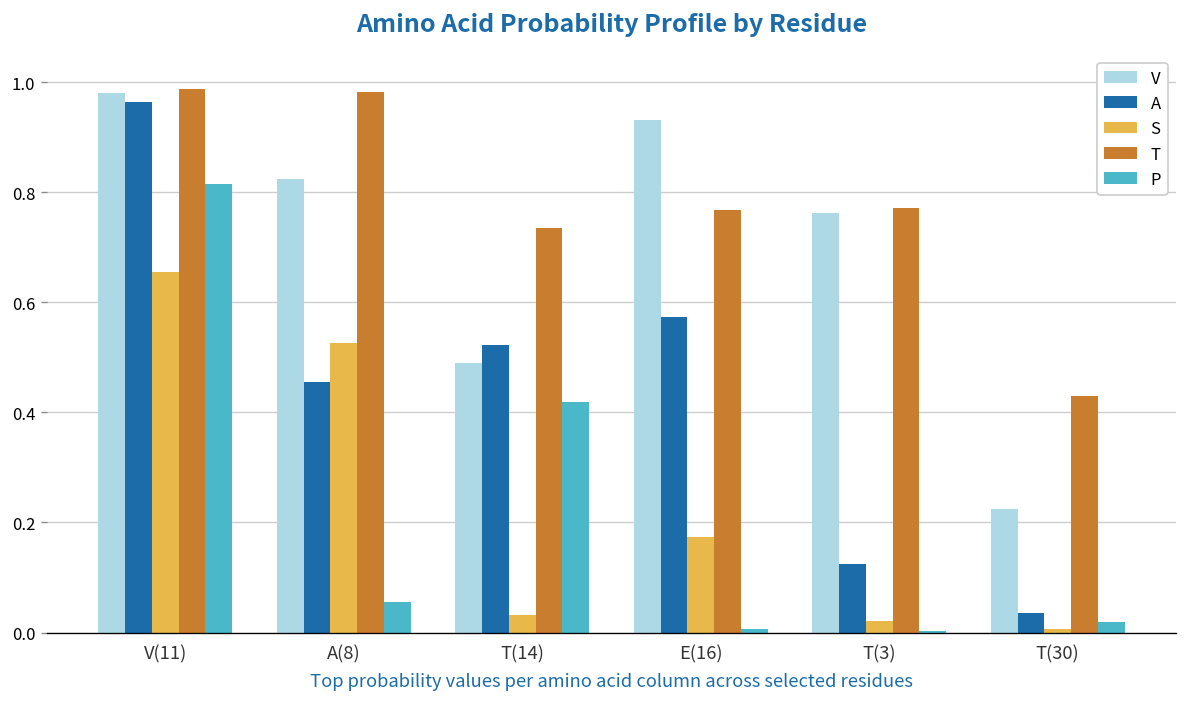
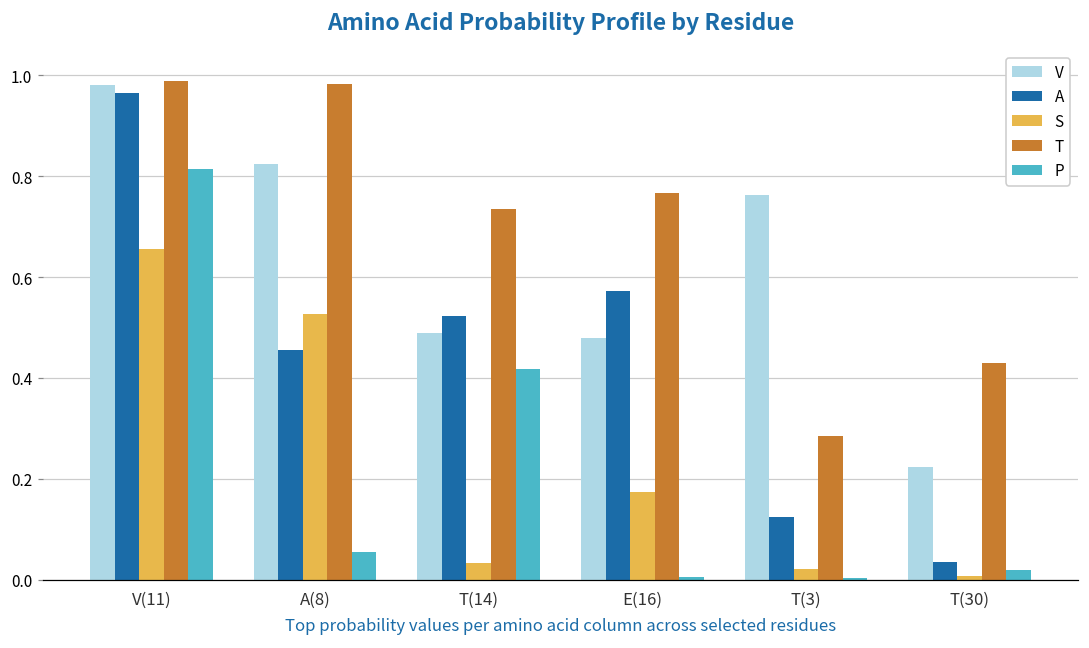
V, E(16): 0.93 -> 0.48
T, T(3): 0.77 -> 0.29
